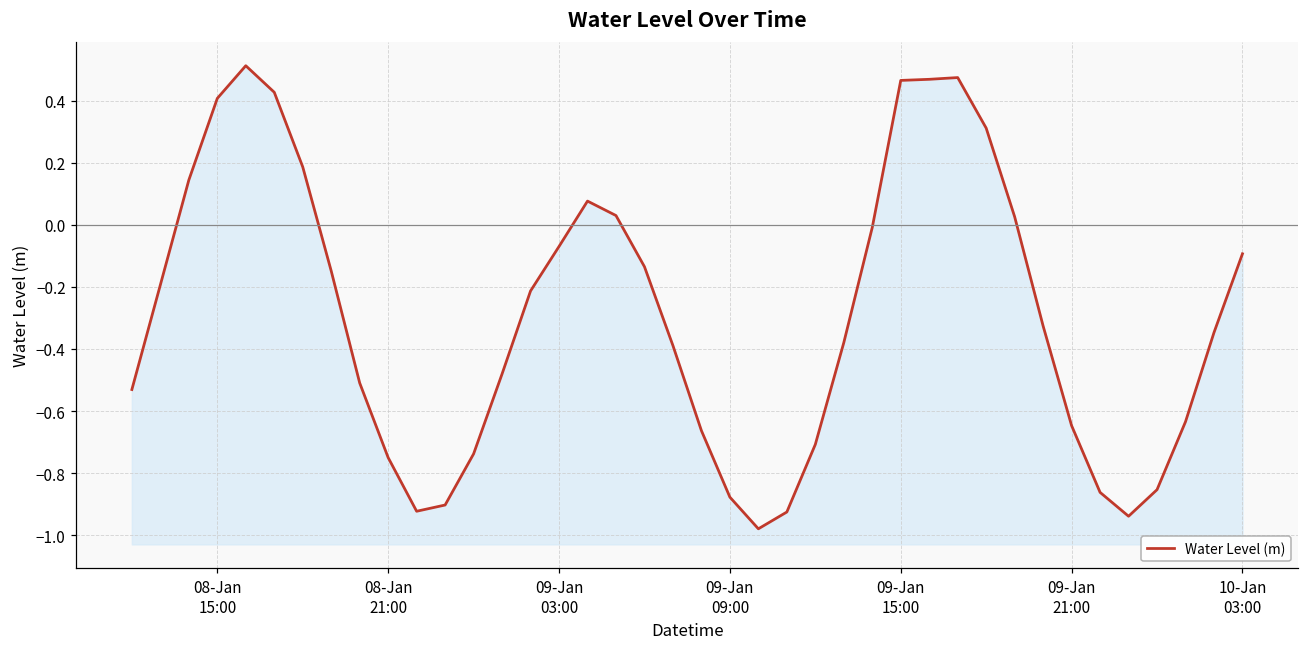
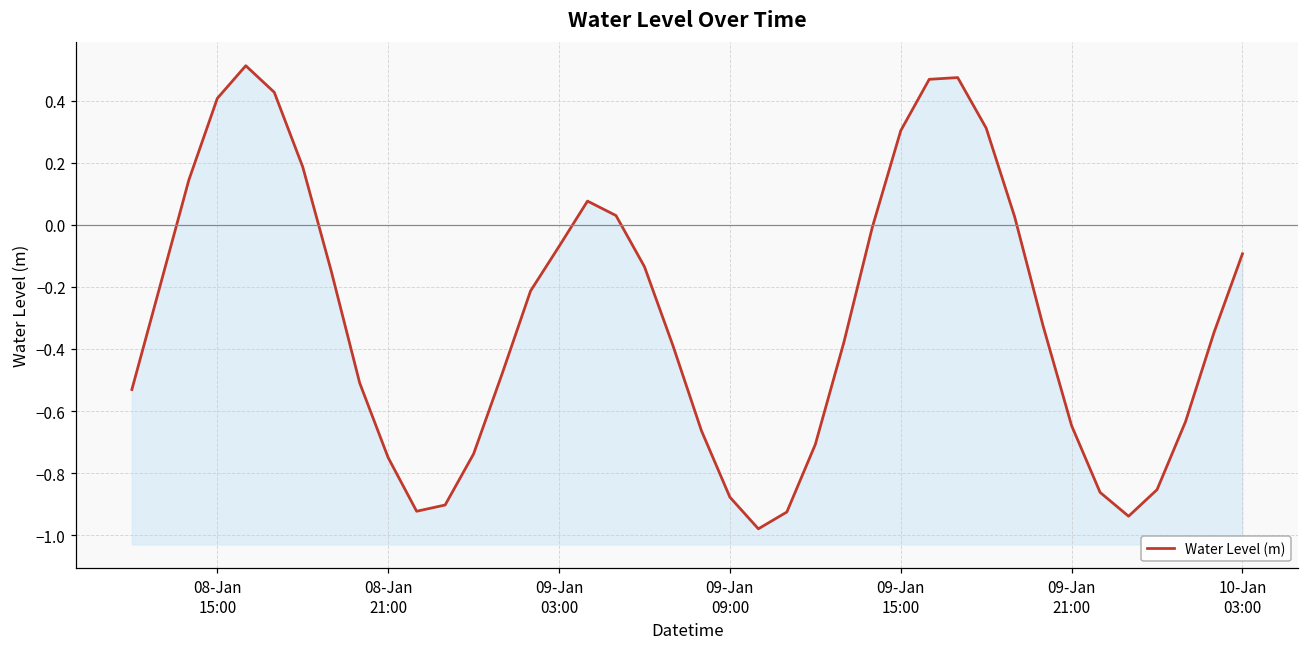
09-Jan 15:00: 0.46 -> 0.30
